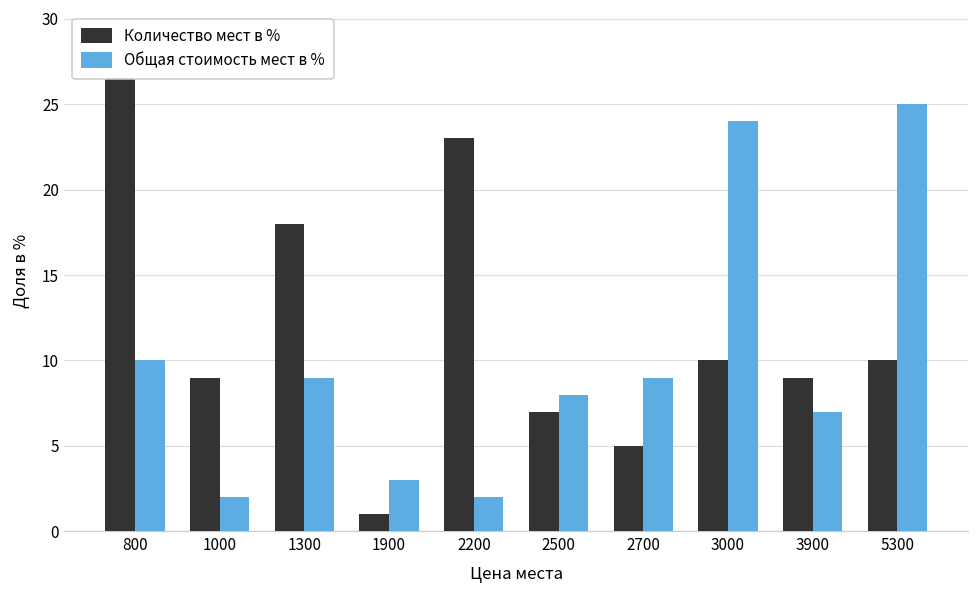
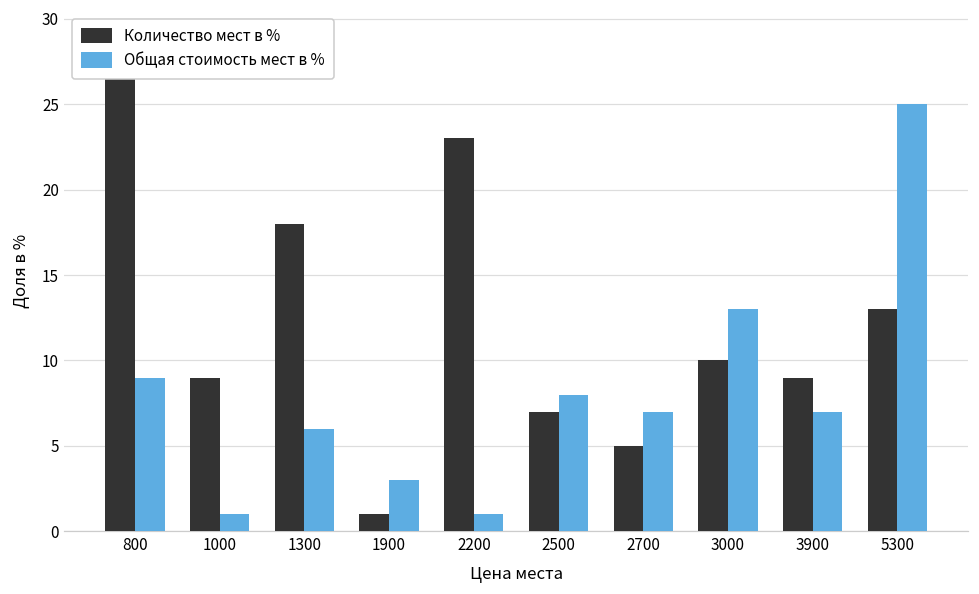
Общая стоимость мест в %, 800: 10 -> 9
Общая стоимость мест в %, 1000: 2 -> 1
Общая стоимость мест в %, 1300: 9 -> 6
Общая стоимость мест в %, 2200: 2 -> 1
Общая стоимость мест в %, 2700: 9 -> 7
Общая стоимость мест в %, 3000: 24 -> 13
Количество мест в %, 5300: 10 -> 13
